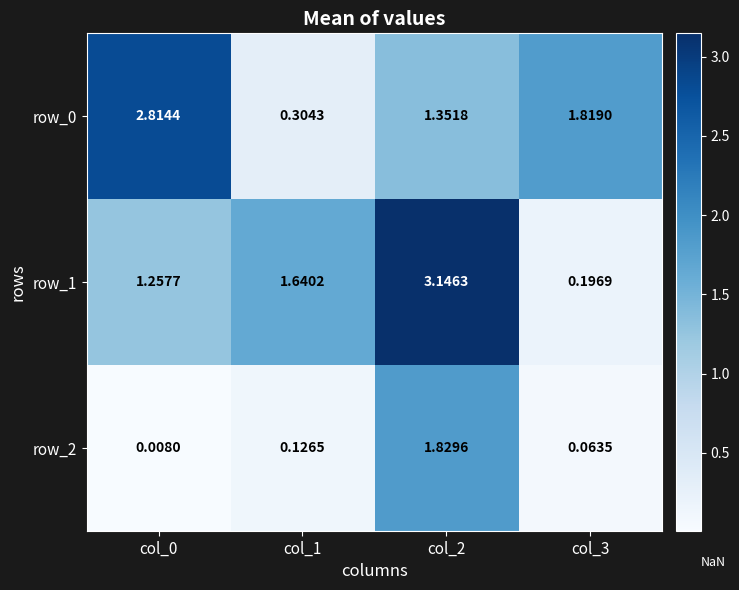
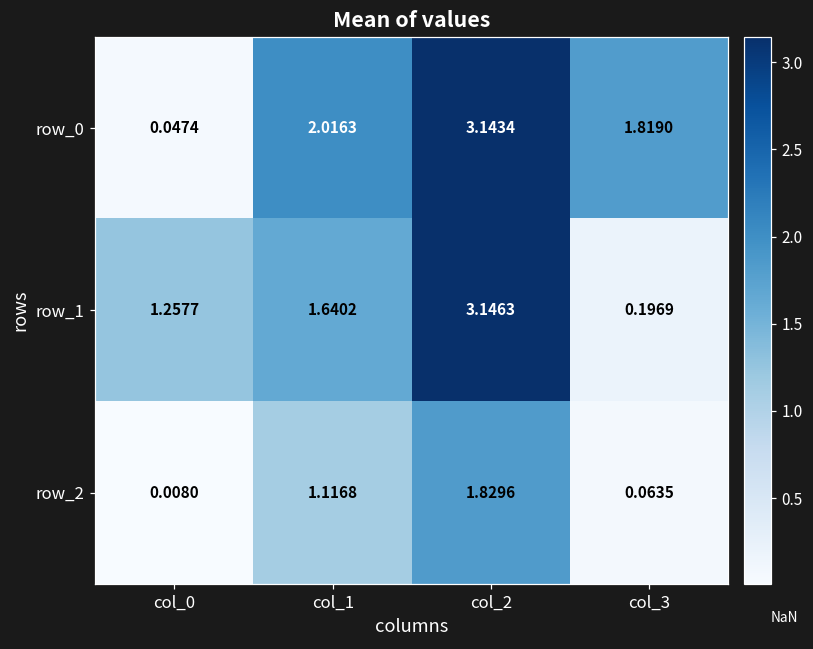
row_0, col_0: 2.8144 -> 0.0474
row_0, col_1: 0.3043 -> 2.0163
row_0, col_2: 1.3518 -> 3.1434
row_2, col_1: 0.1265 -> 1.1168
